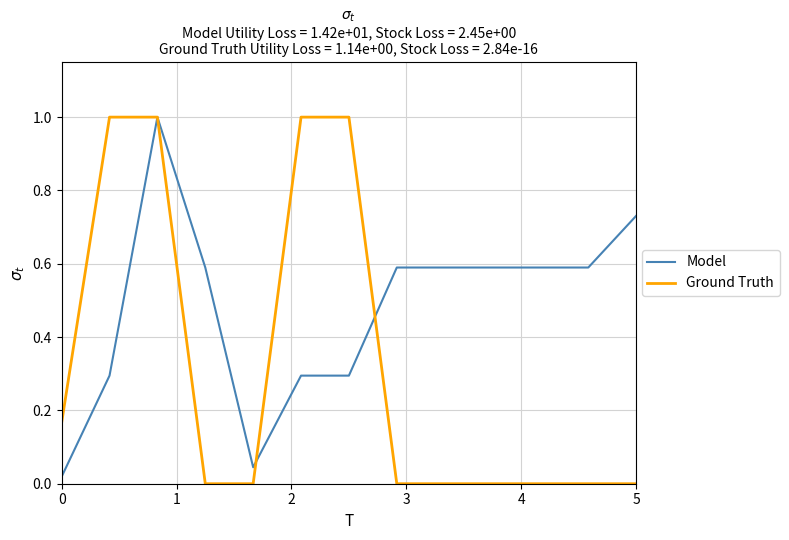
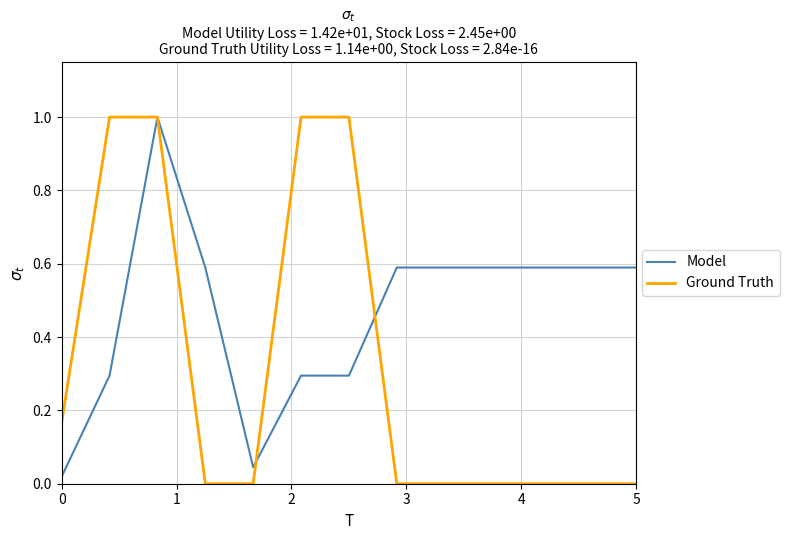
Model, 5: 0.73 -> 0.59
